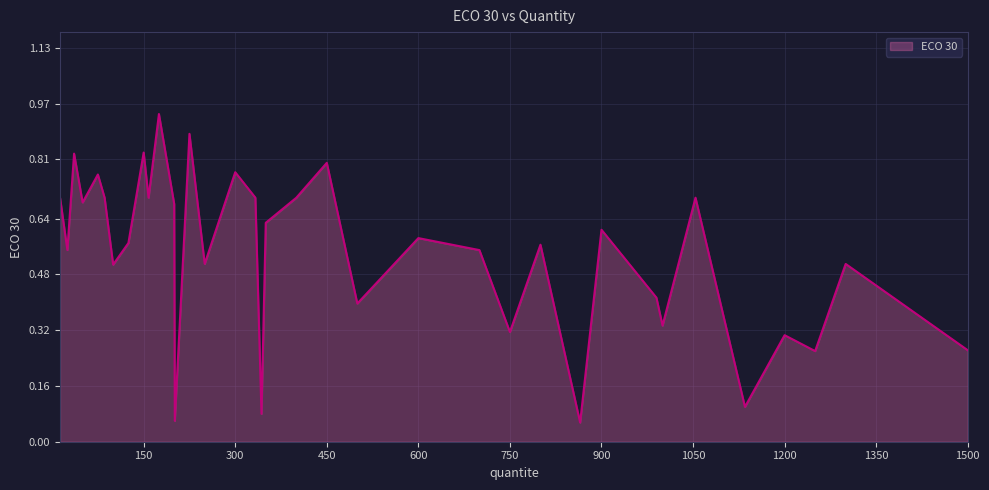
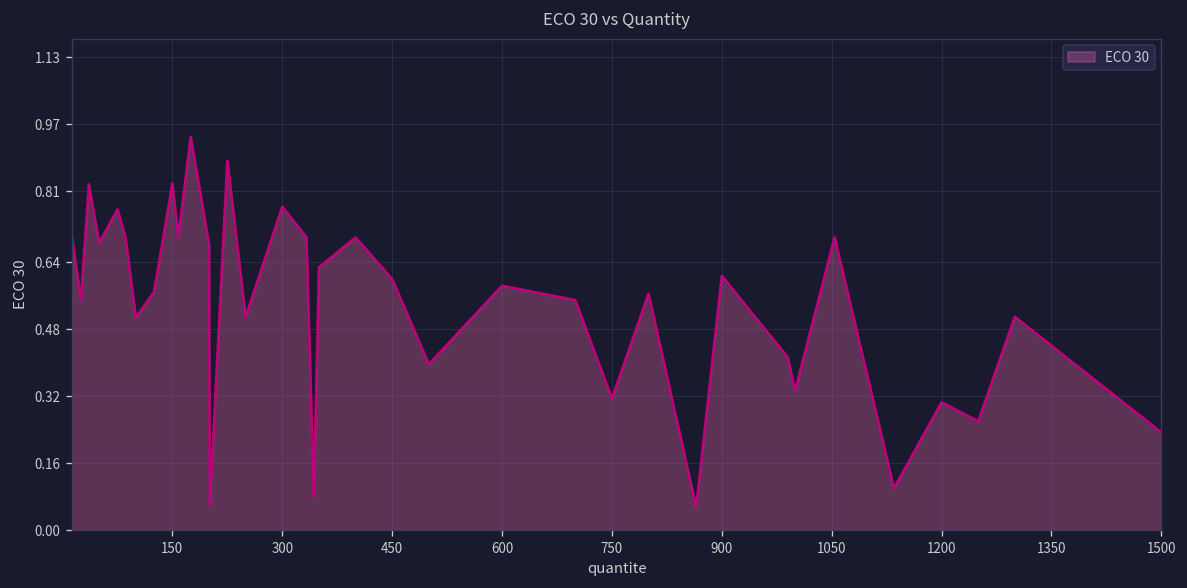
450: 0.8 -> 0.6
1500: 0.26 -> 0.23
